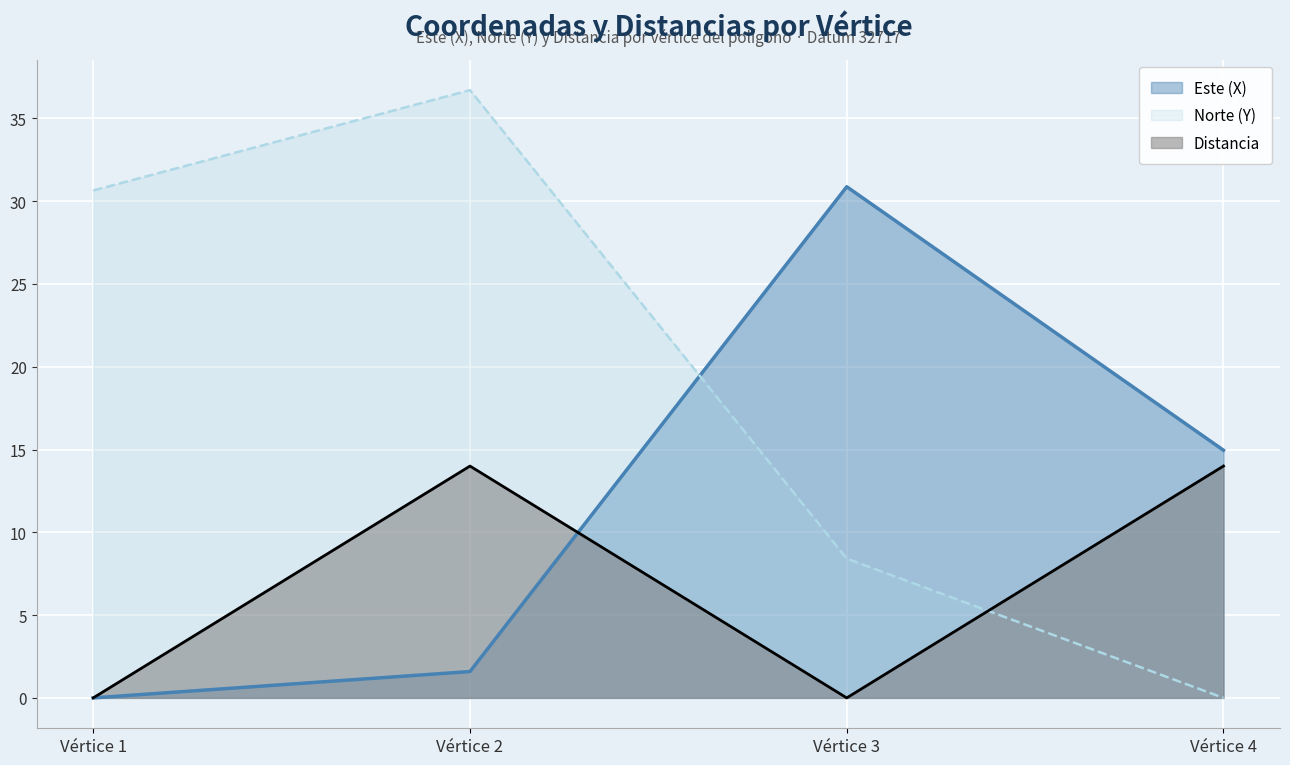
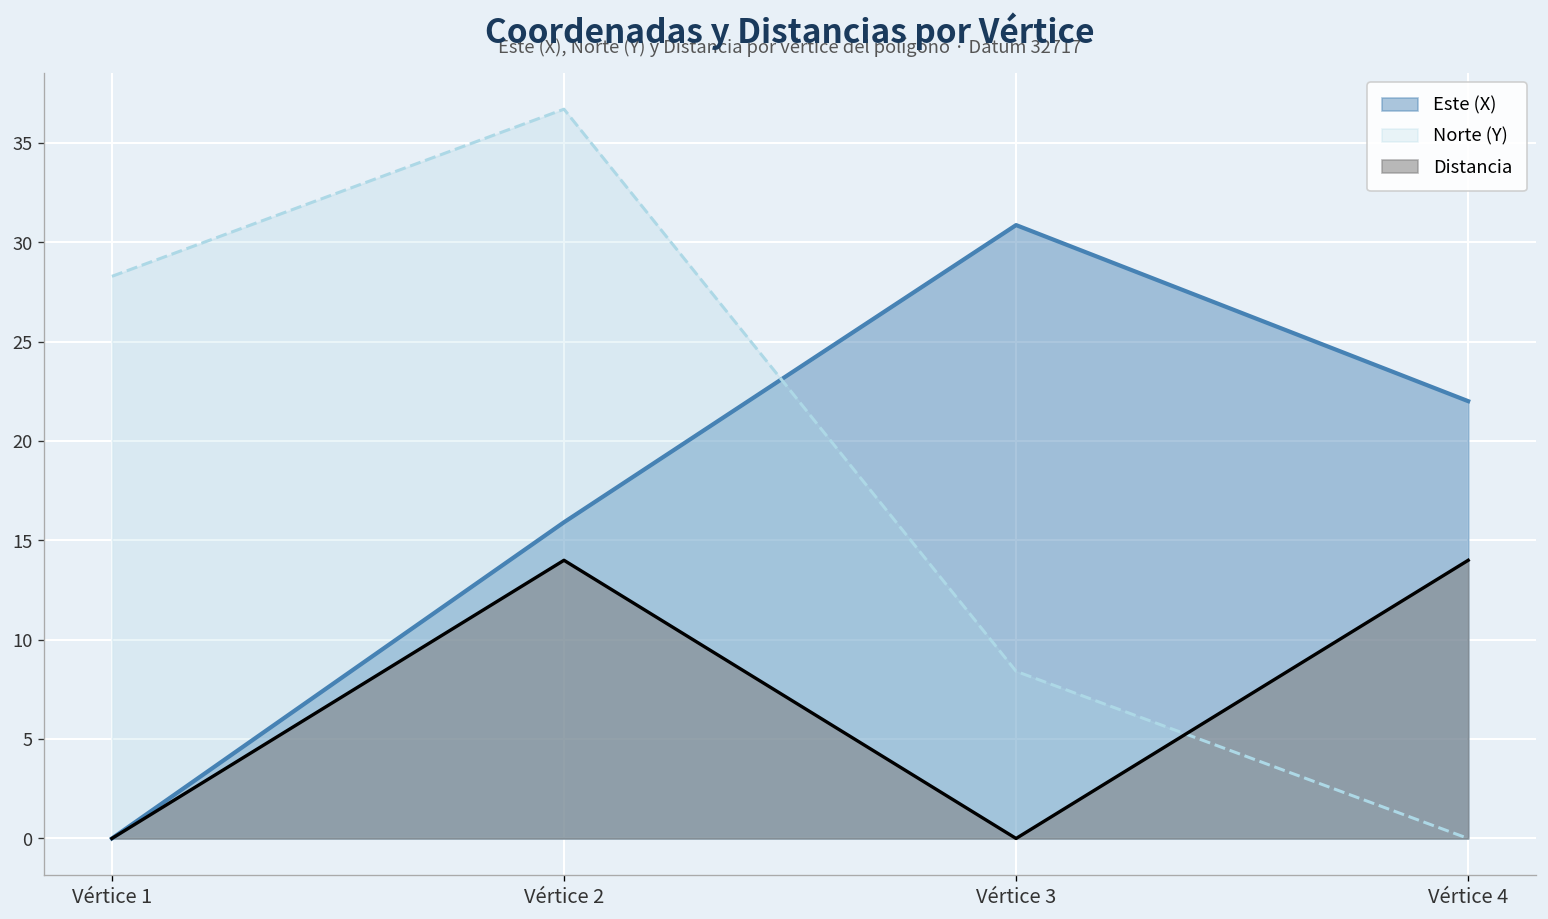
Norte (Y), Vértice 1: 30.6 -> 28.3
Este (X), Vértice 2: 1.6 -> 15.9
Este (X), Vértice 4: 15.0 -> 22.0
